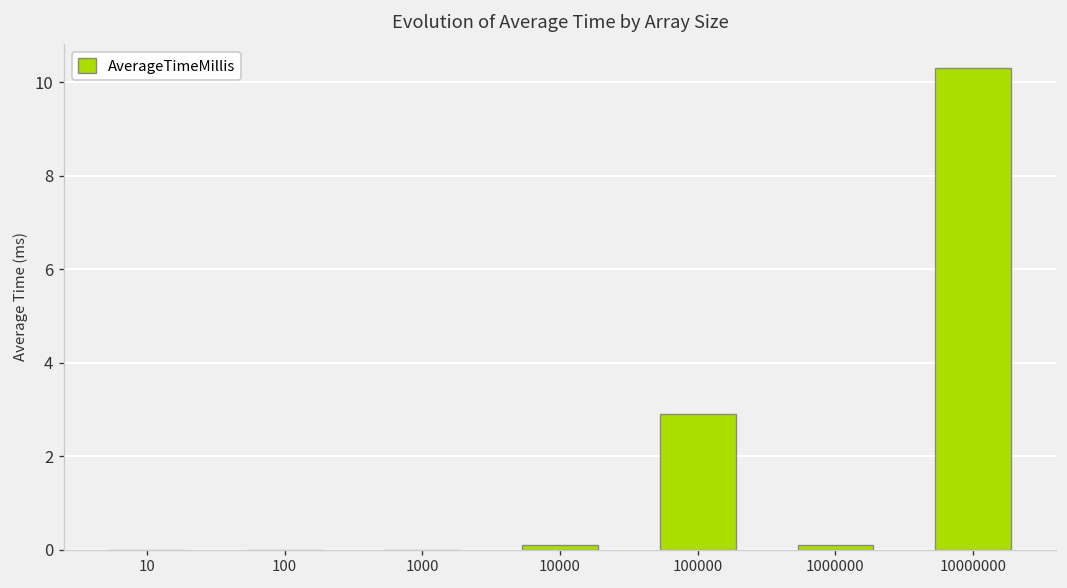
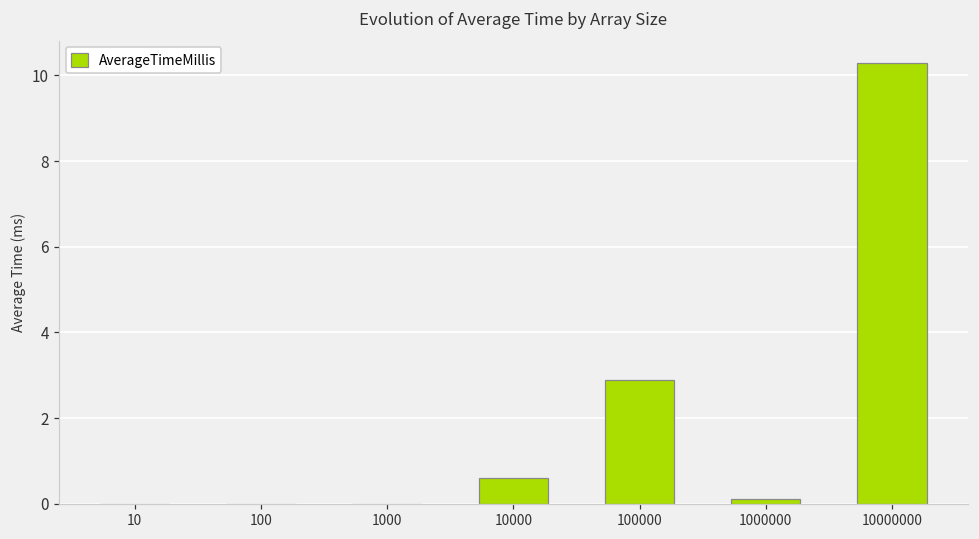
10000: 0.1 -> 0.6
